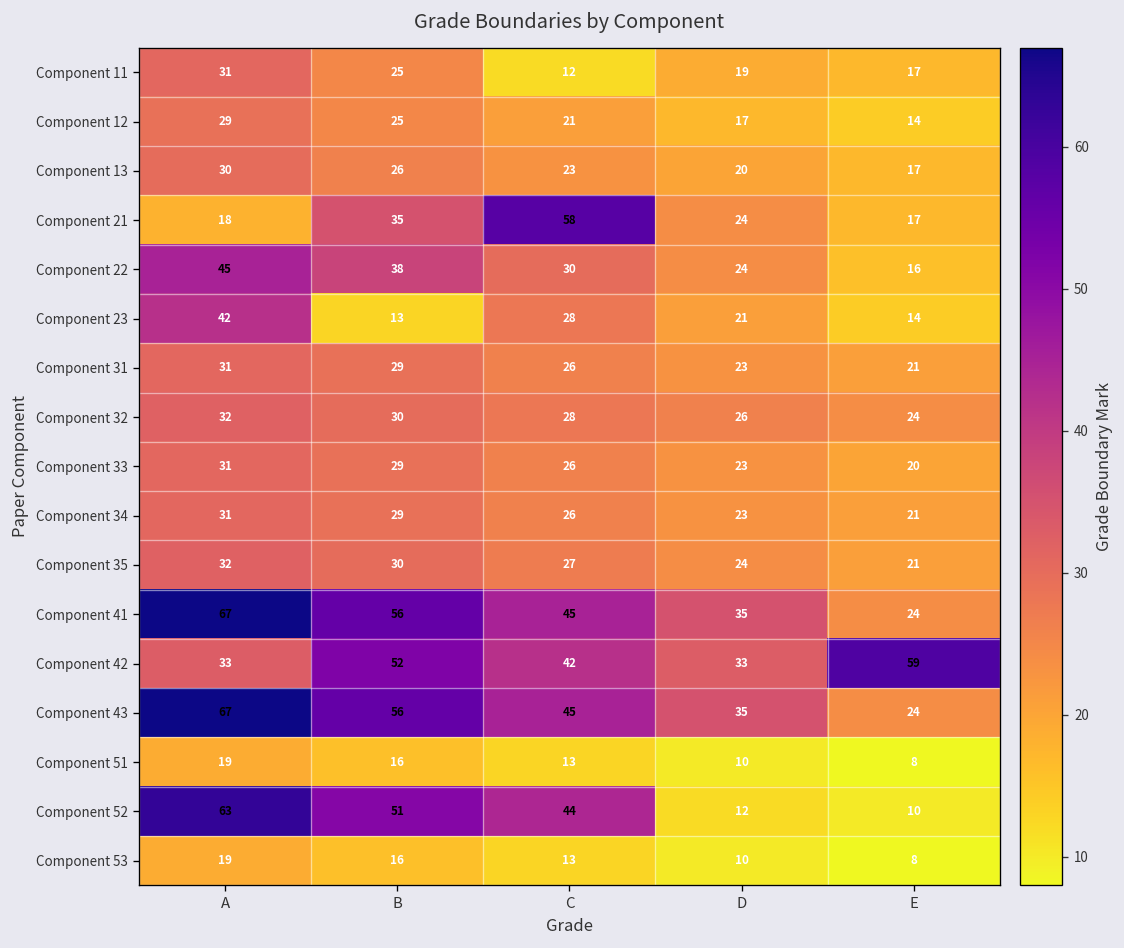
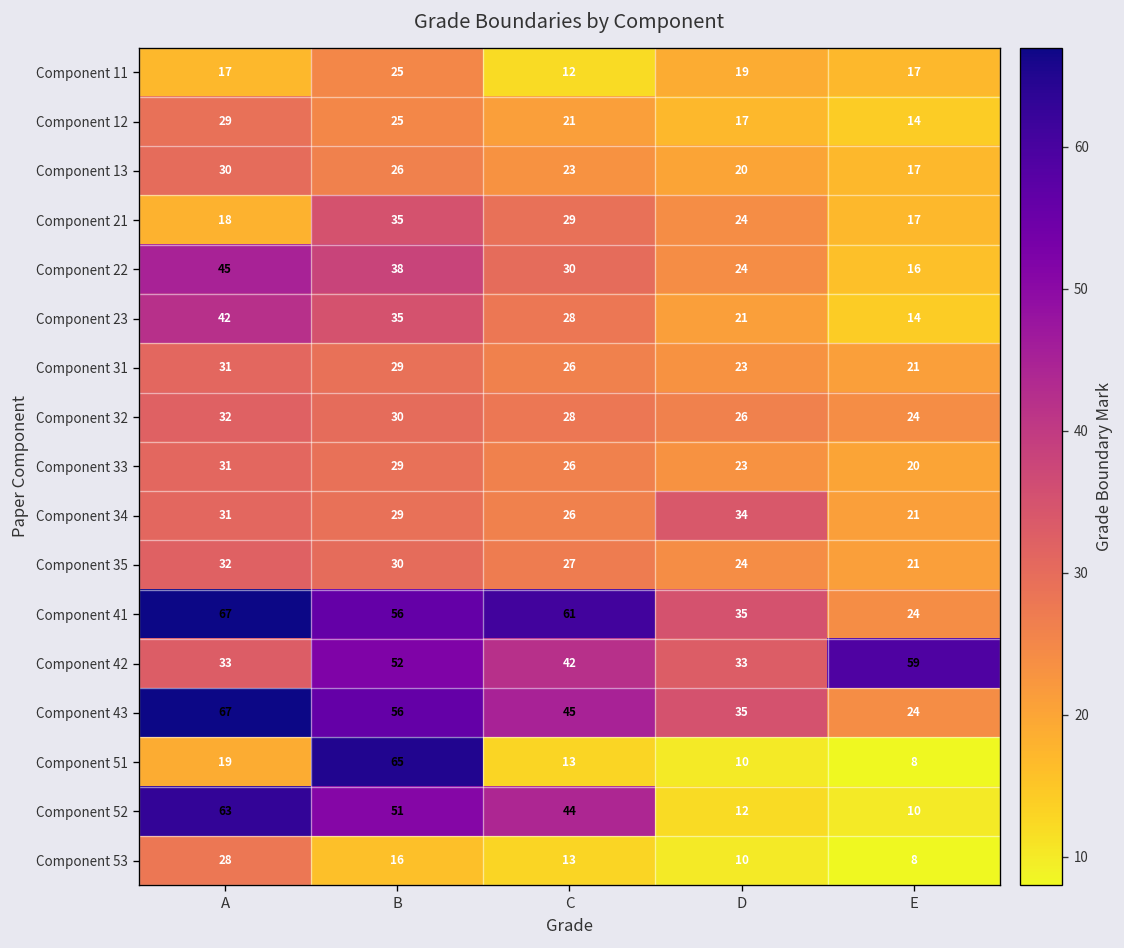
Component 11, A: 31 -> 17
Component 21, C: 58 -> 29
Component 23, B: 13 -> 35
Component 34, D: 23 -> 34
Component 41, C: 45 -> 61
Component 51, B: 16 -> 65
Component 53, A: 19 -> 28
